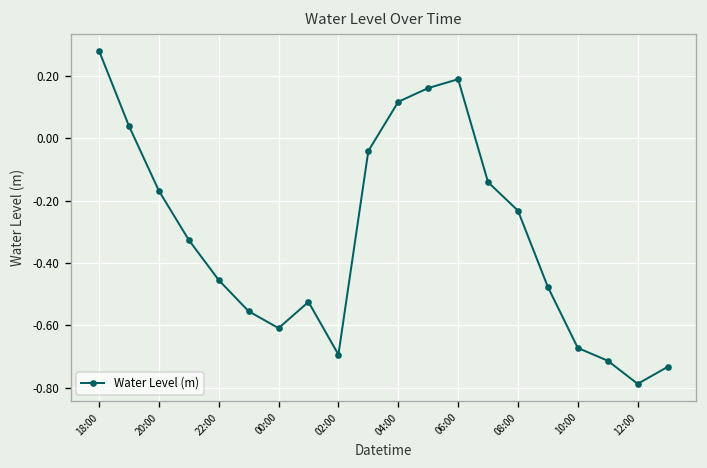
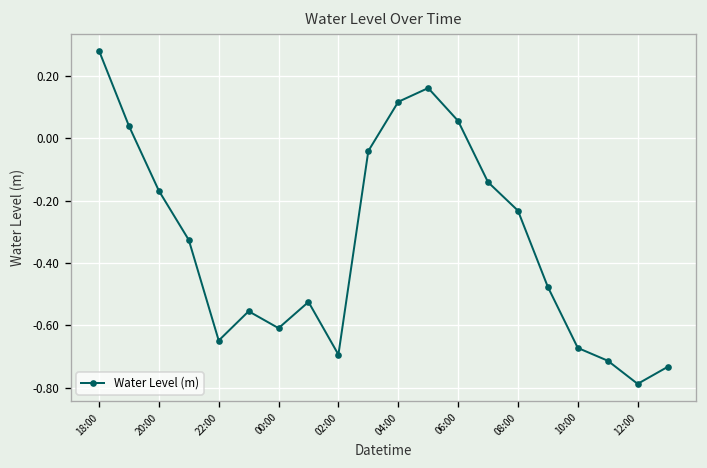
22:00: -0.46 -> -0.65
06:00: 0.19 -> 0.06
